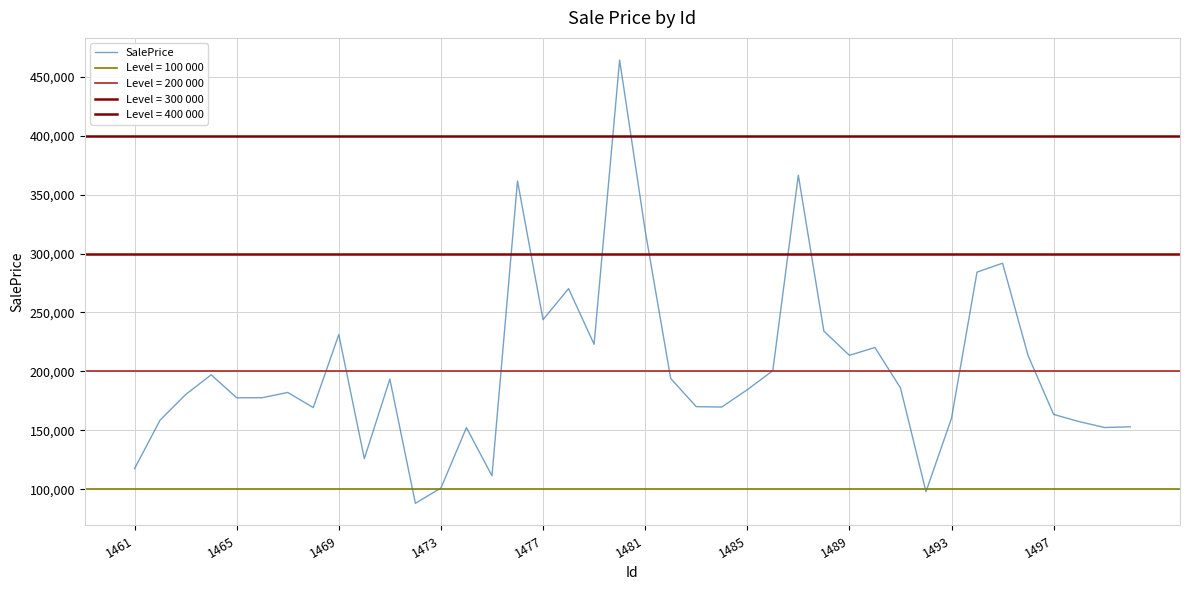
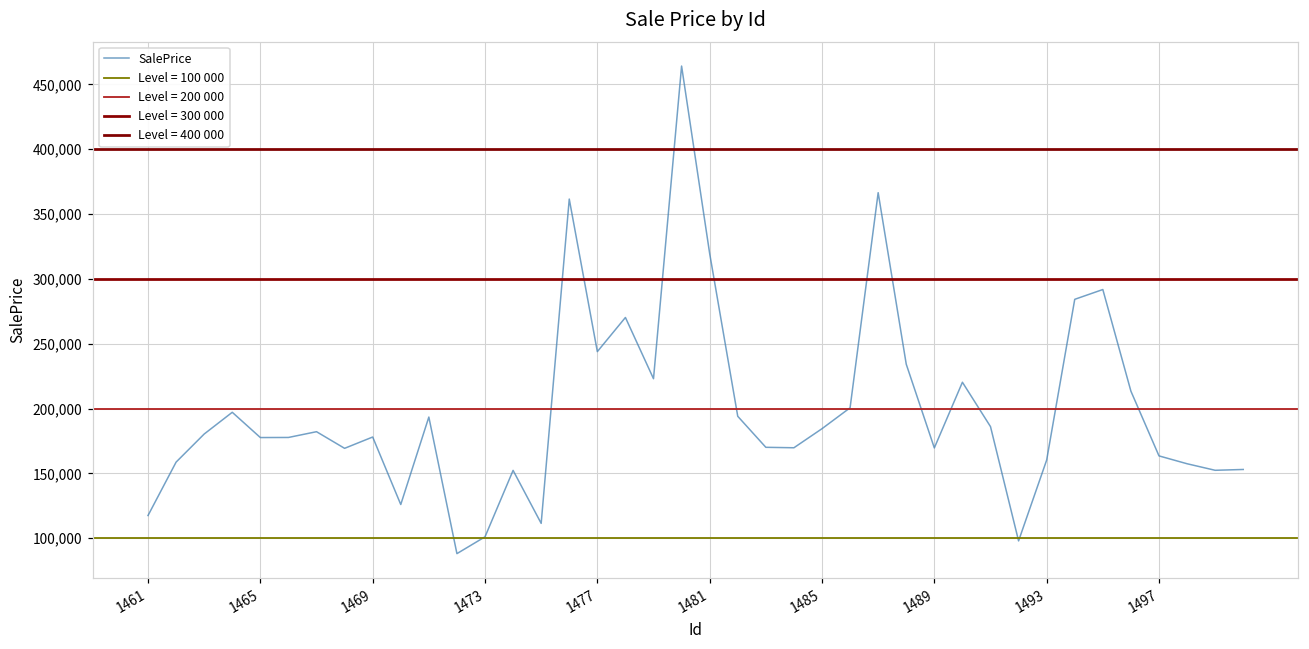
1469: 231,000 -> 178,000
1489: 214,000 -> 170,000
